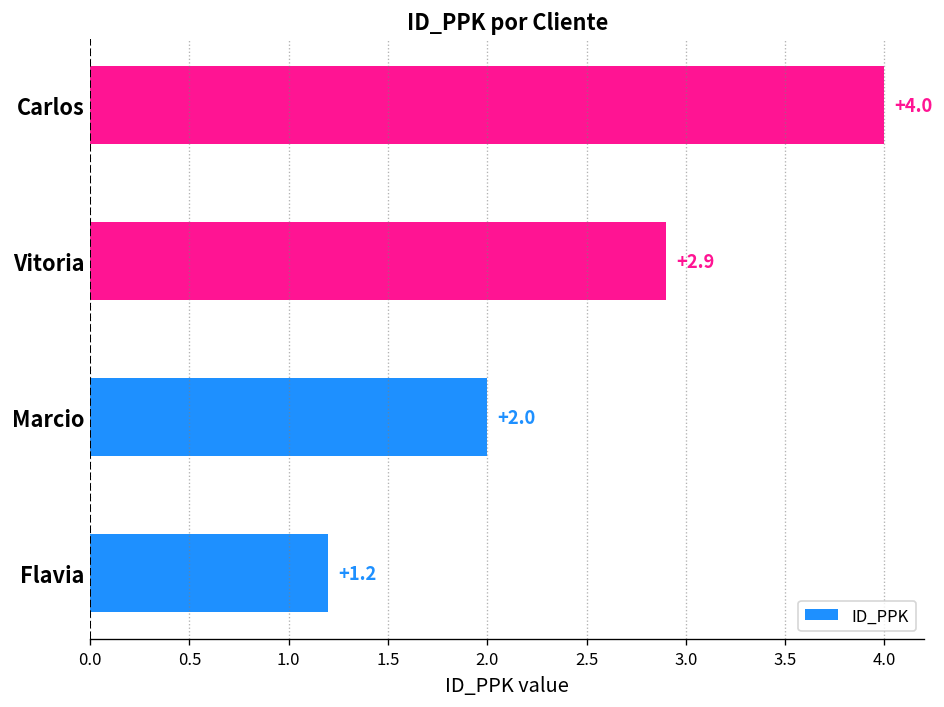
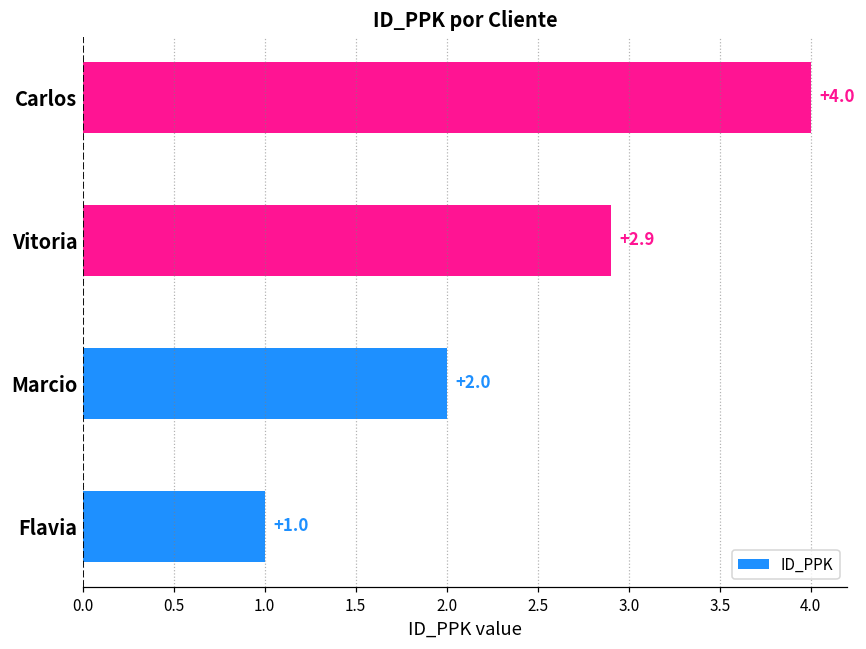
Flavia: +1.2 -> +1.0
